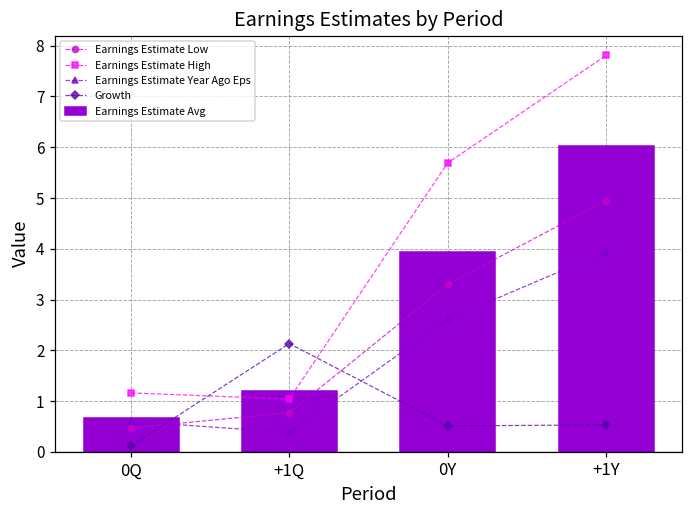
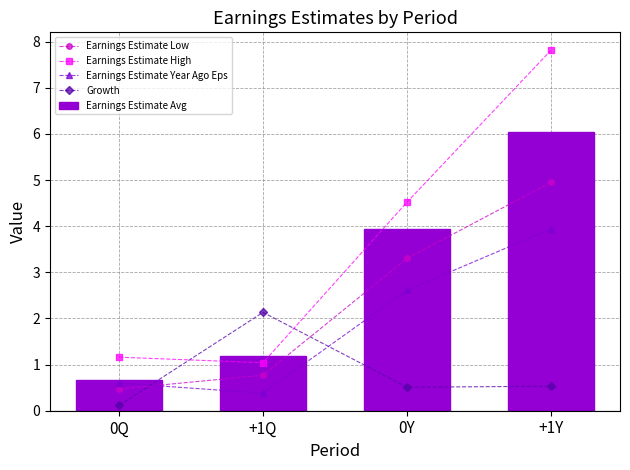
Earnings Estimate High, 0Y: 5.7 -> 4.5
